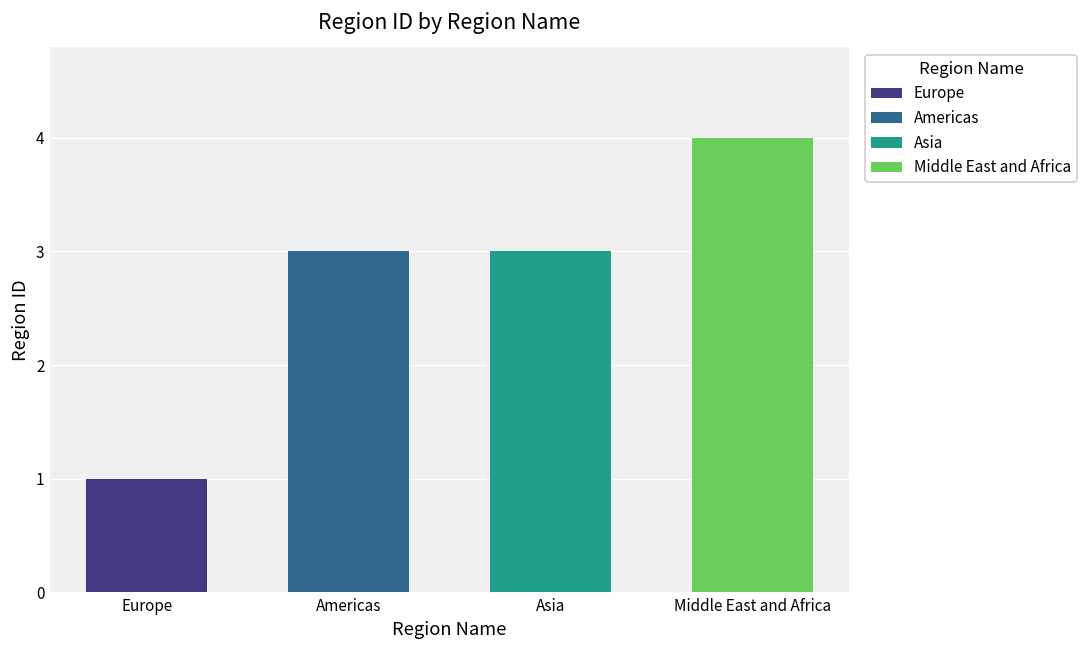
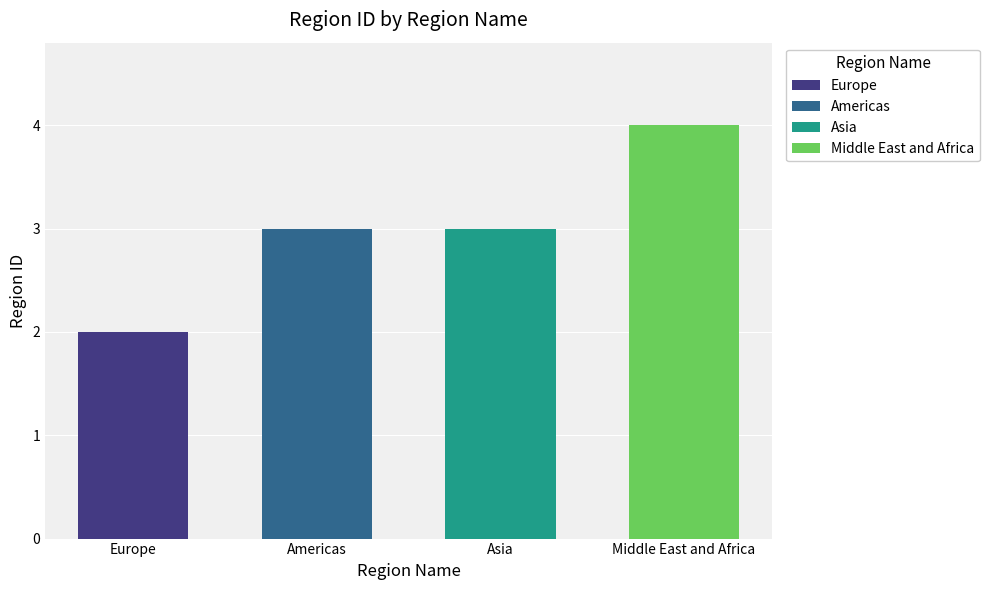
Europe: 1 -> 2
